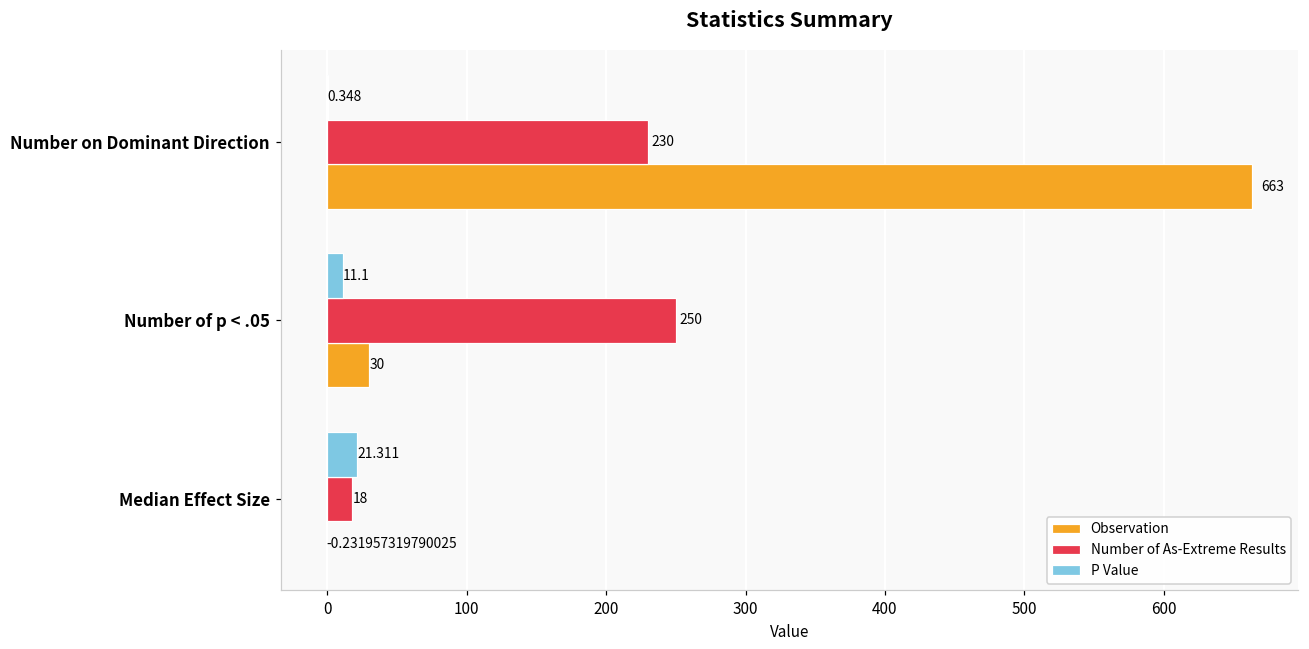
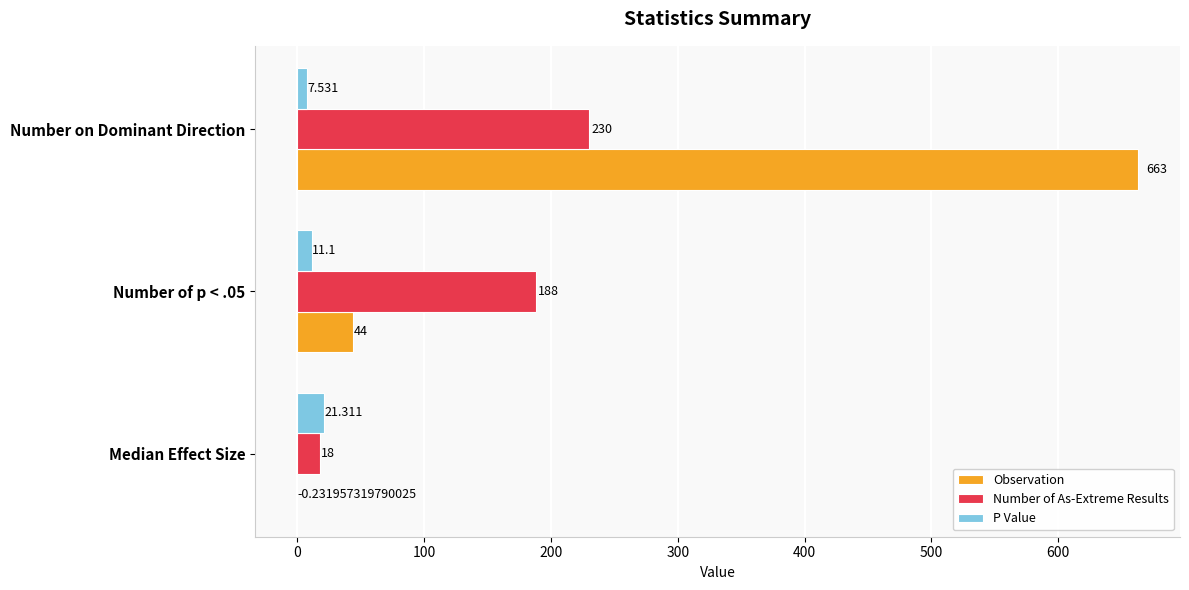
P Value, Number on Dominant Direction: 0.348 -> 7.531
Number of As-Extreme Results, Number of p < .05: 250 -> 188
Observation, Number of p < .05: 30 -> 44
